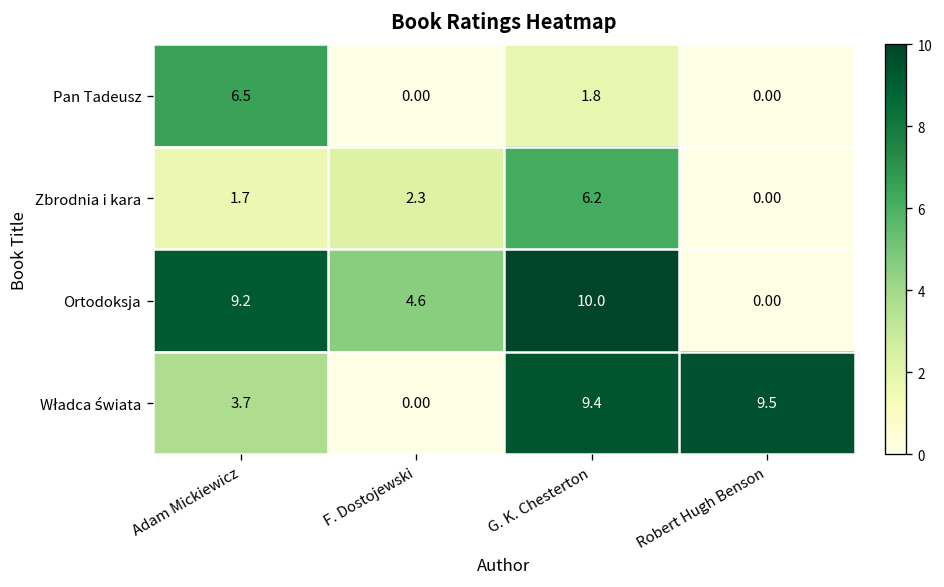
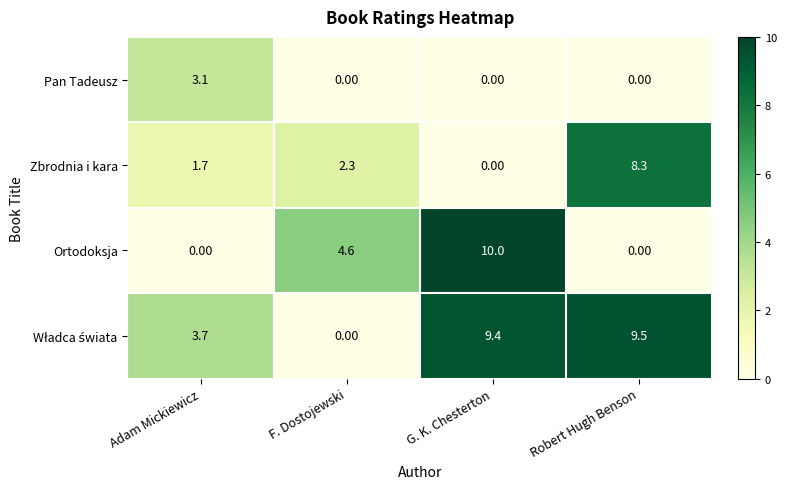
Pan Tadeusz, Adam Mickiewicz: 6.5 -> 3.1
Pan Tadeusz, G. K. Chesterton: 1.8 -> 0.00
Zbrodnia i kara, G. K. Chesterton: 6.2 -> 0.00
Zbrodnia i kara, Robert Hugh Benson: 0.00 -> 8.3
Ortodoksja, Adam Mickiewicz: 9.2 -> 0.00
